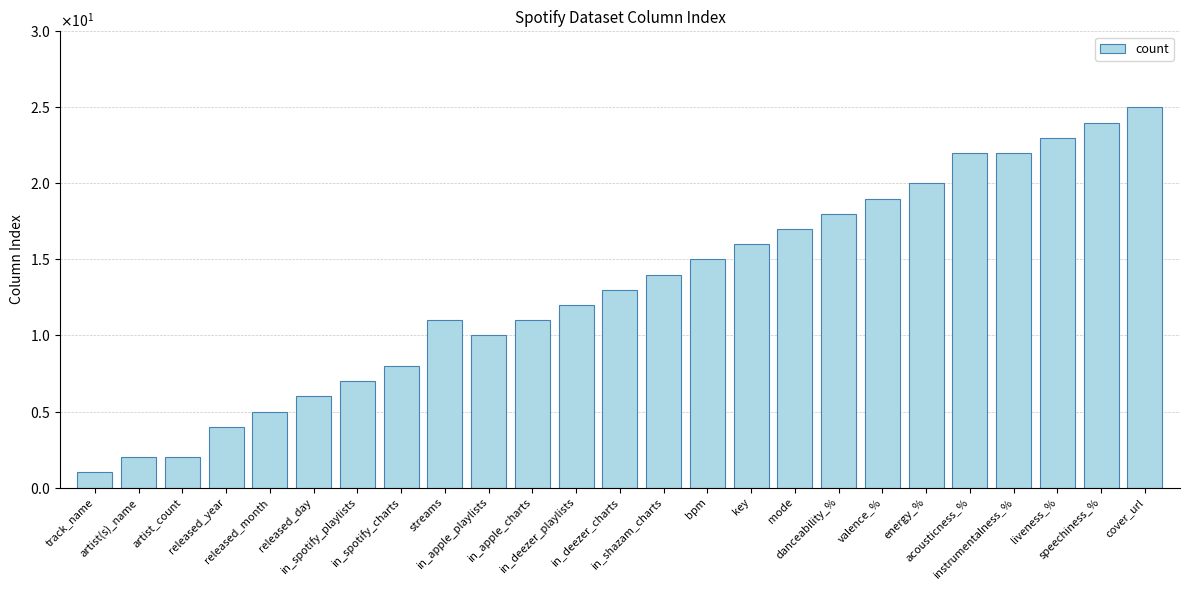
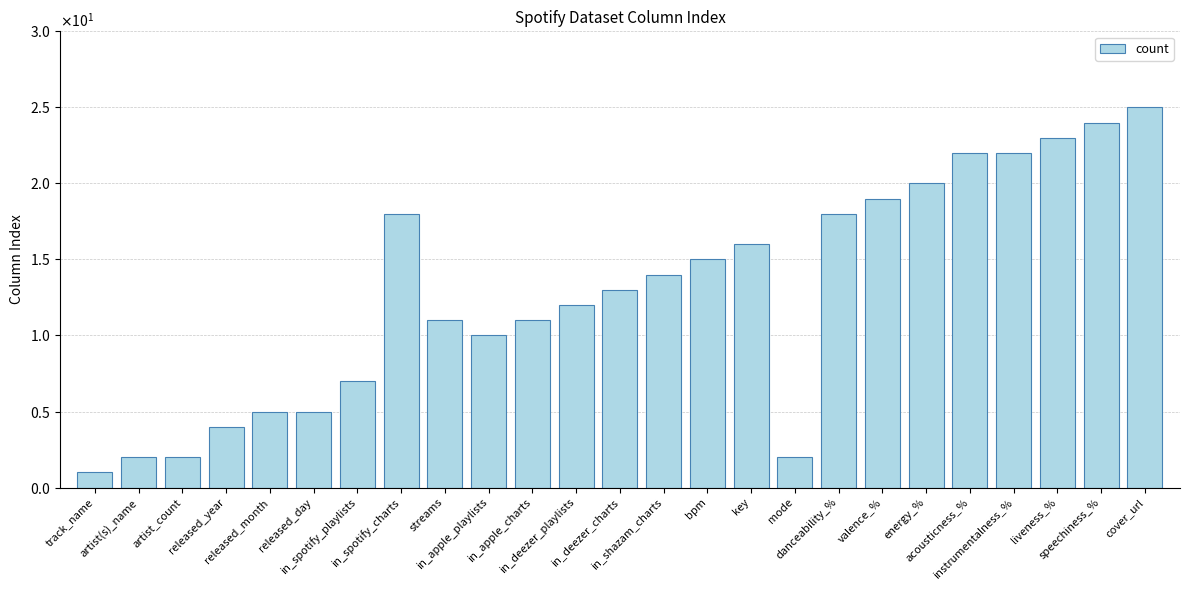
released_day: 6 -> 5
in_spotify_charts: 8 -> 18
mode: 17 -> 2
